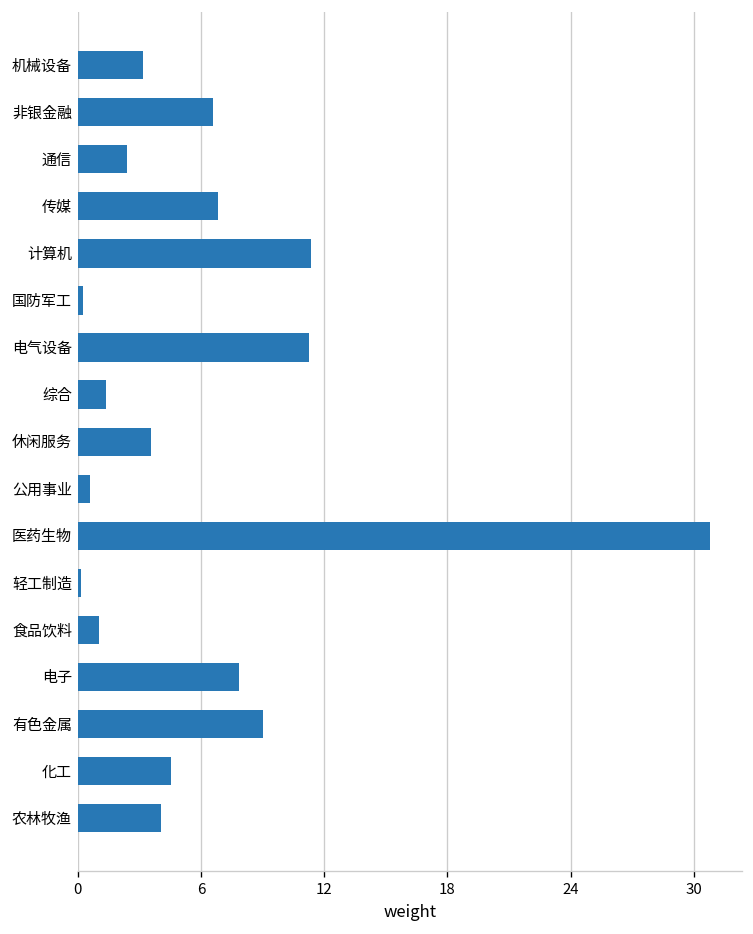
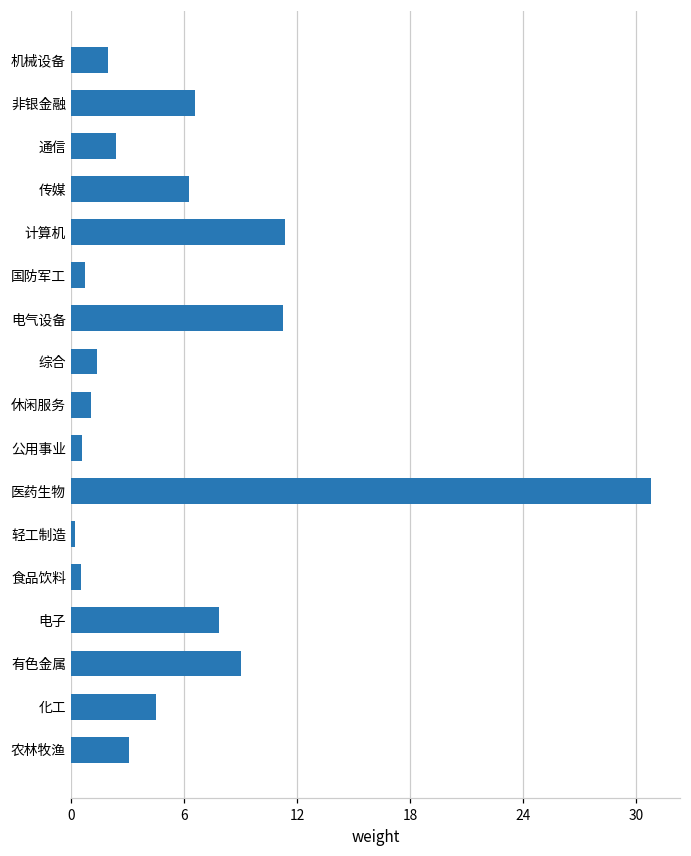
机械设备: 3.2 -> 2.0
传媒: 6.8 -> 6.3
国防军工: 0.2 -> 0.7
休闲服务: 3.6 -> 1.0
食品饮料: 1.0 -> 0.5
农林牧渔: 4.1 -> 3.1
